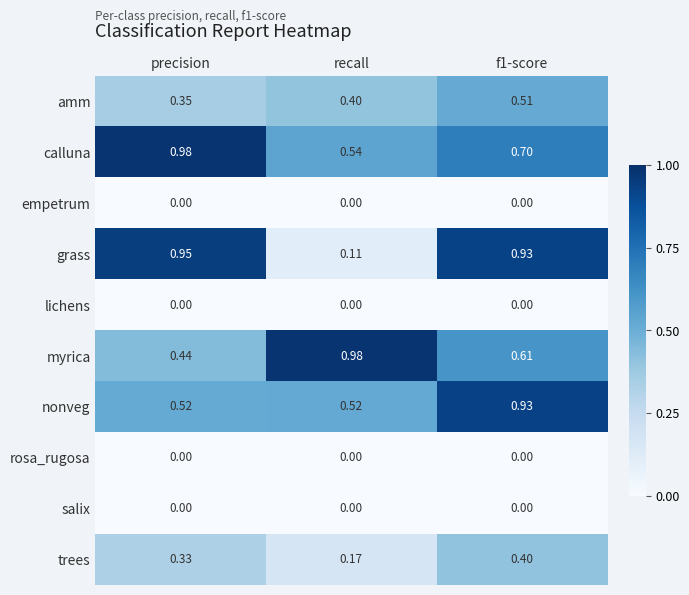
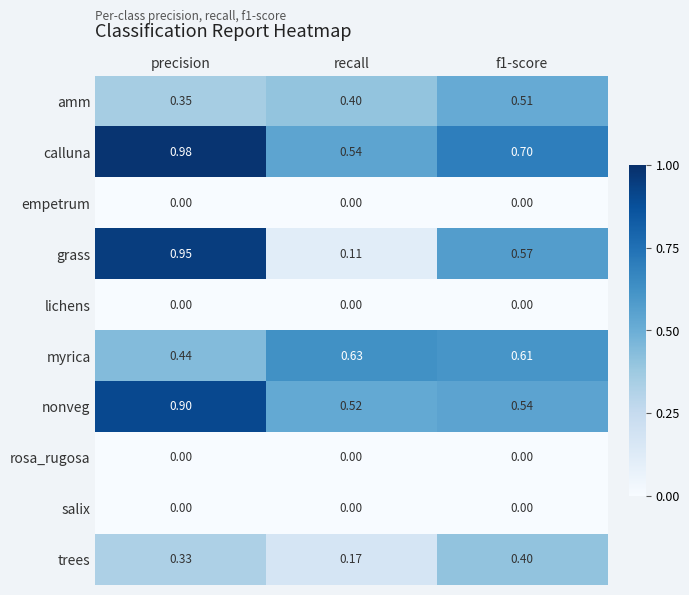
grass, f1-score: 0.93 -> 0.57
myrica, recall: 0.98 -> 0.63
nonveg, precision: 0.52 -> 0.90
nonveg, f1-score: 0.93 -> 0.54
